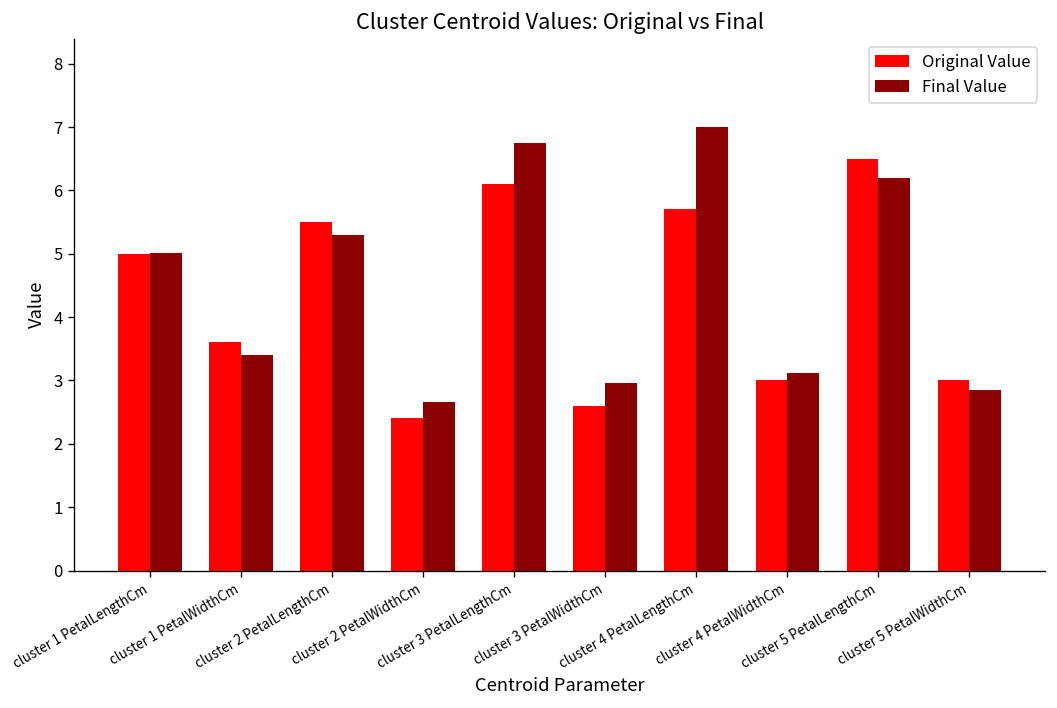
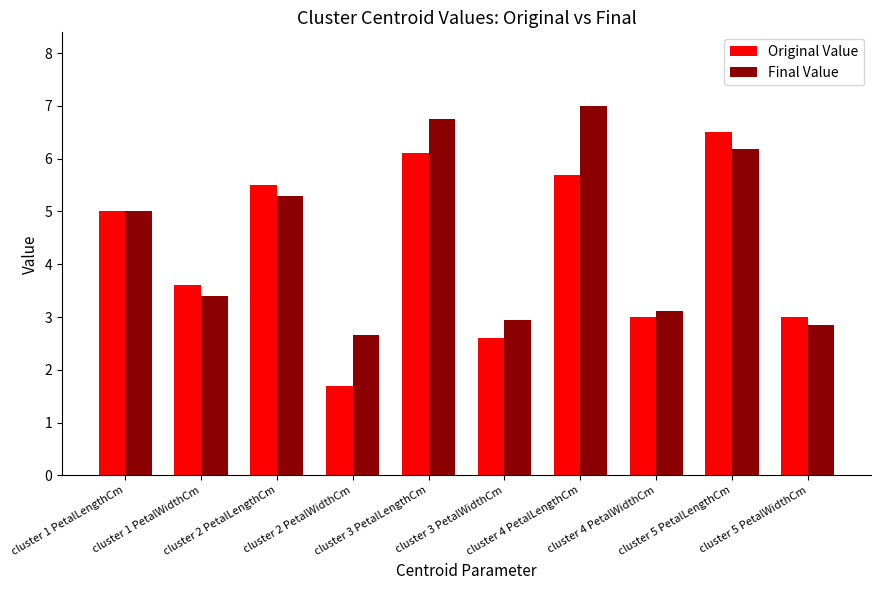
Original Value, cluster 2 PetalWidthCm: 2.4 -> 1.7
